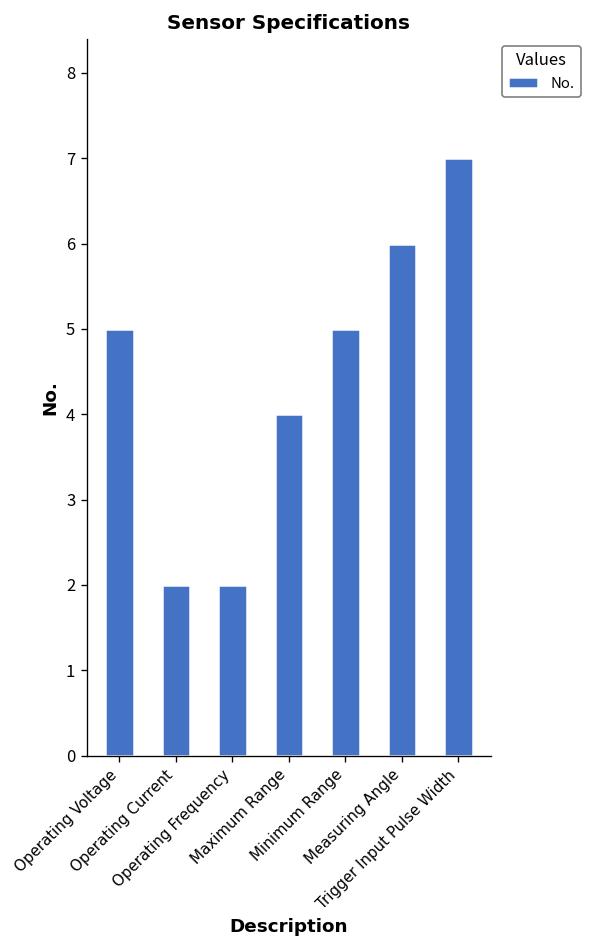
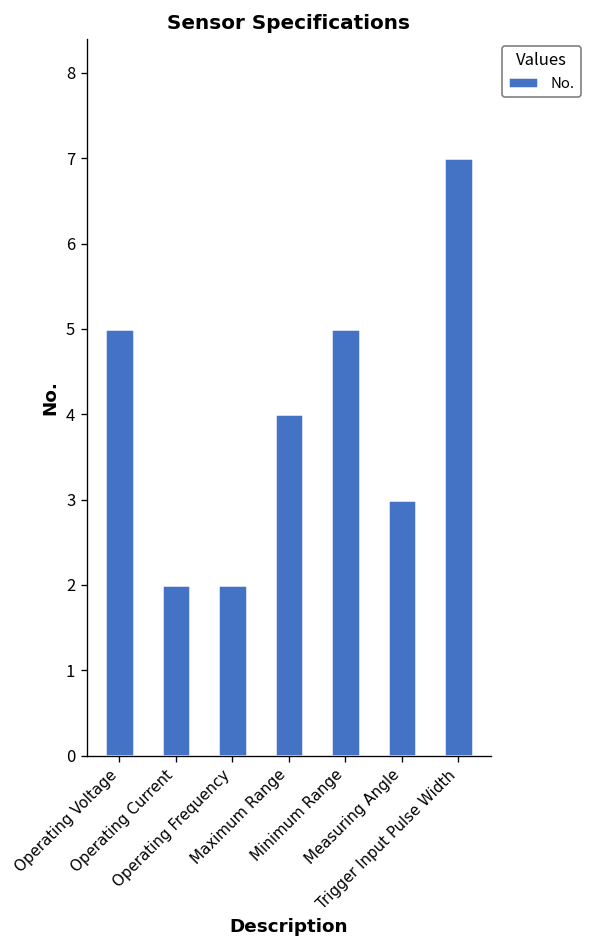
Measuring Angle: 6 -> 3
